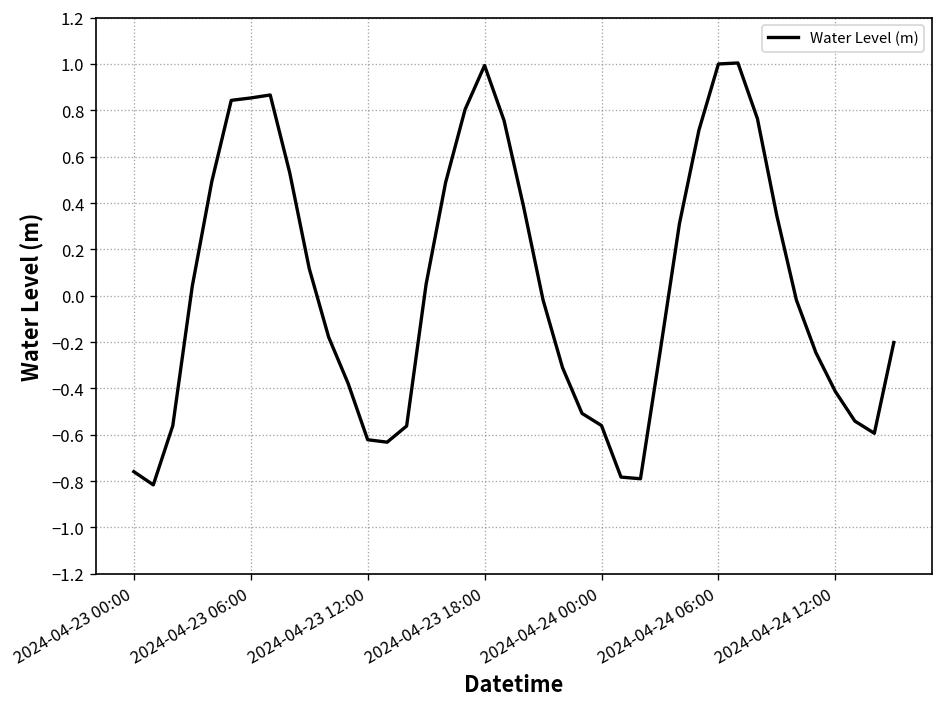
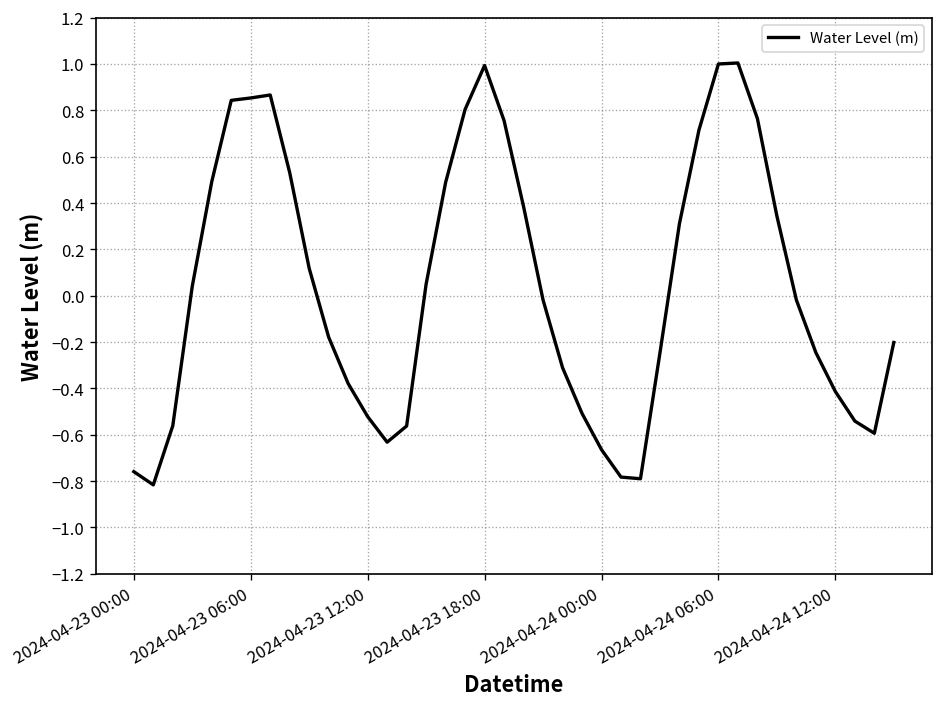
2024-04-23 12:00: -0.62 -> -0.52
2024-04-24 00:00: -0.56 -> -0.66
